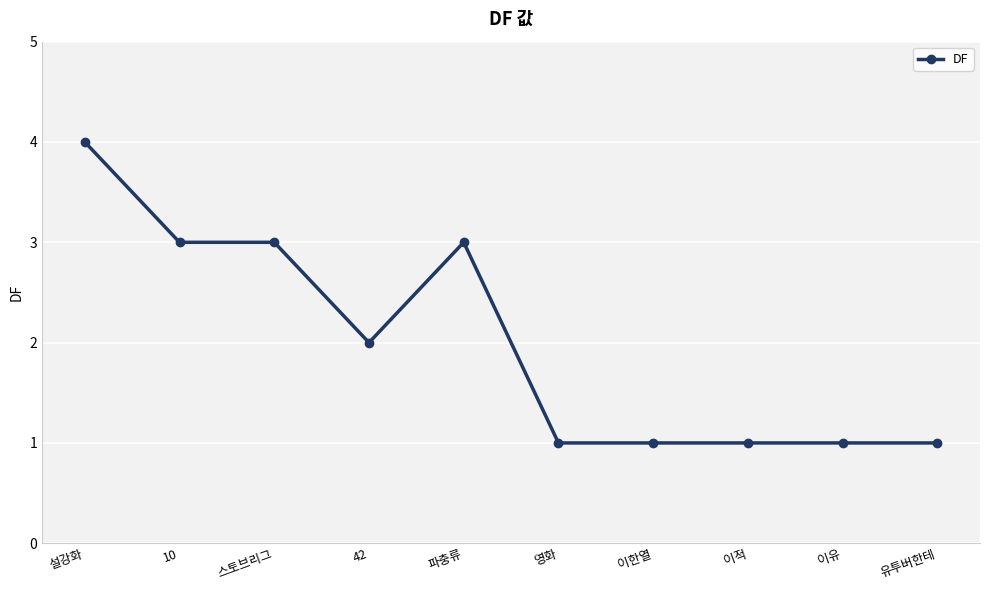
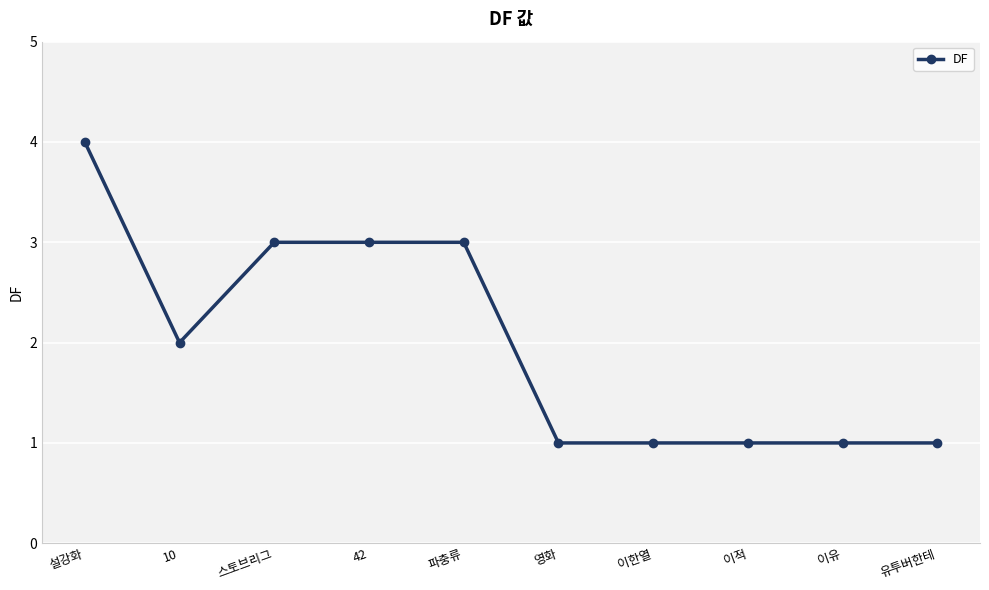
10: 3 -> 2
42: 2 -> 3
